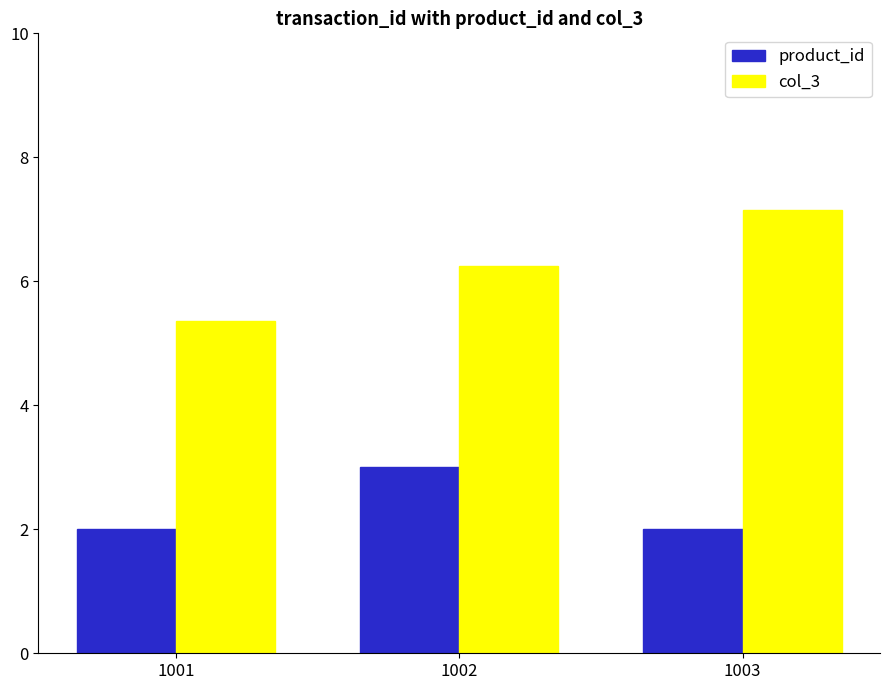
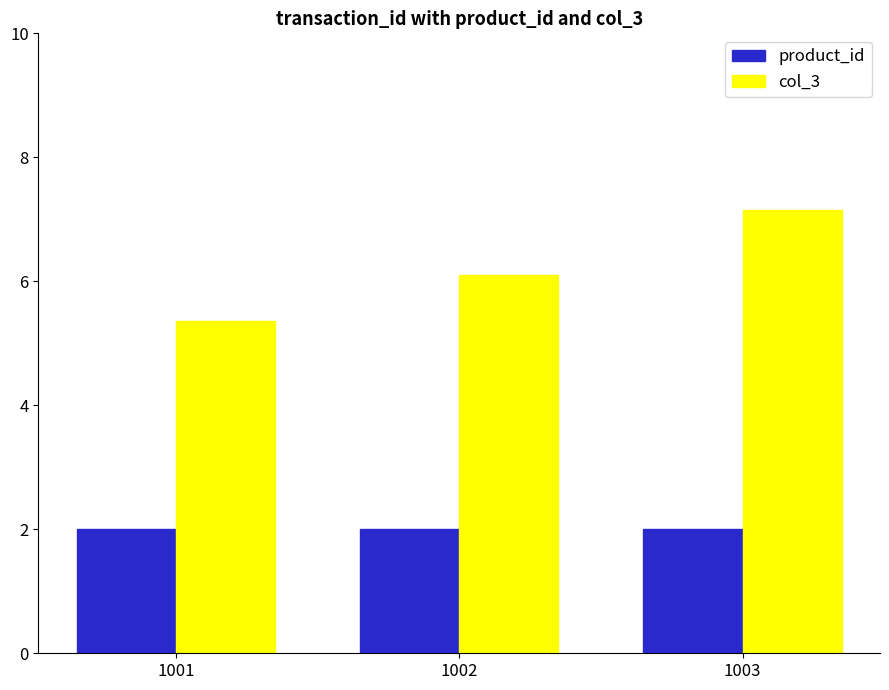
product_id, 1002: 3 -> 2
col_3, 1002: 6.3 -> 6.1
